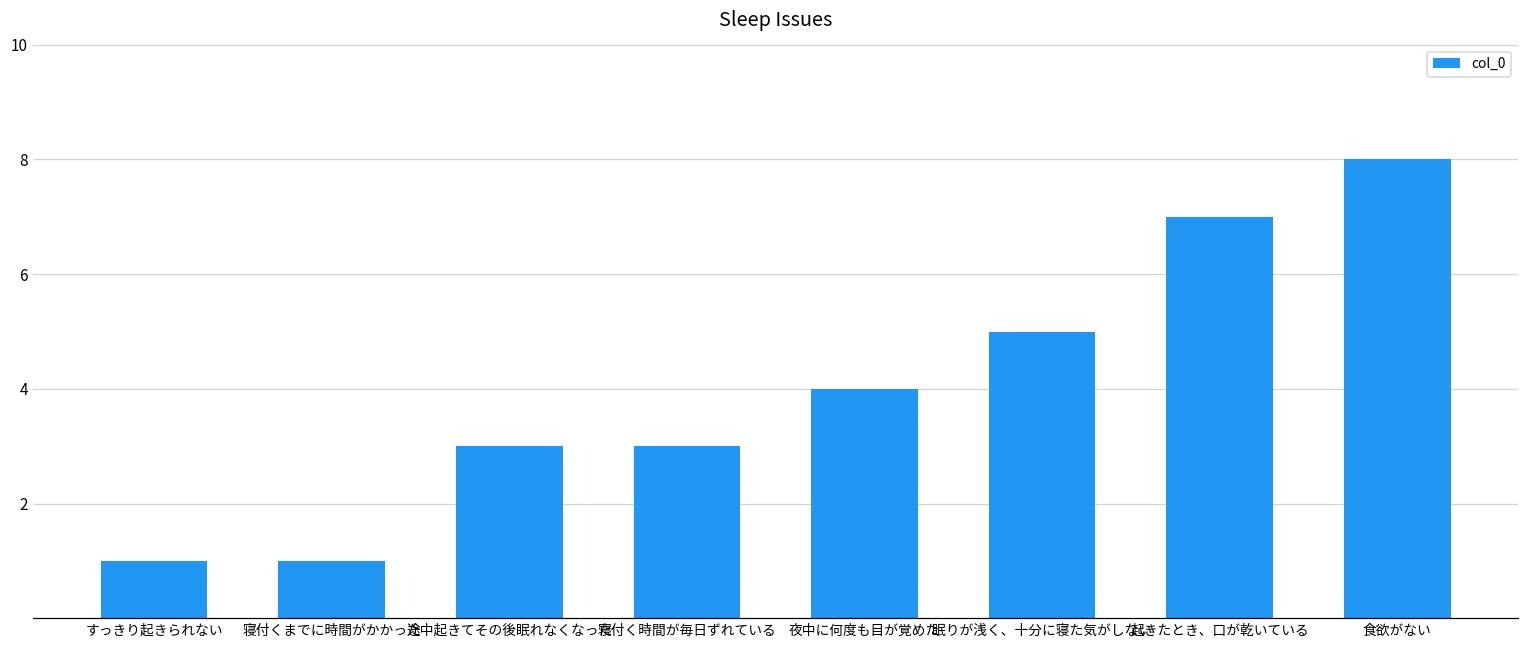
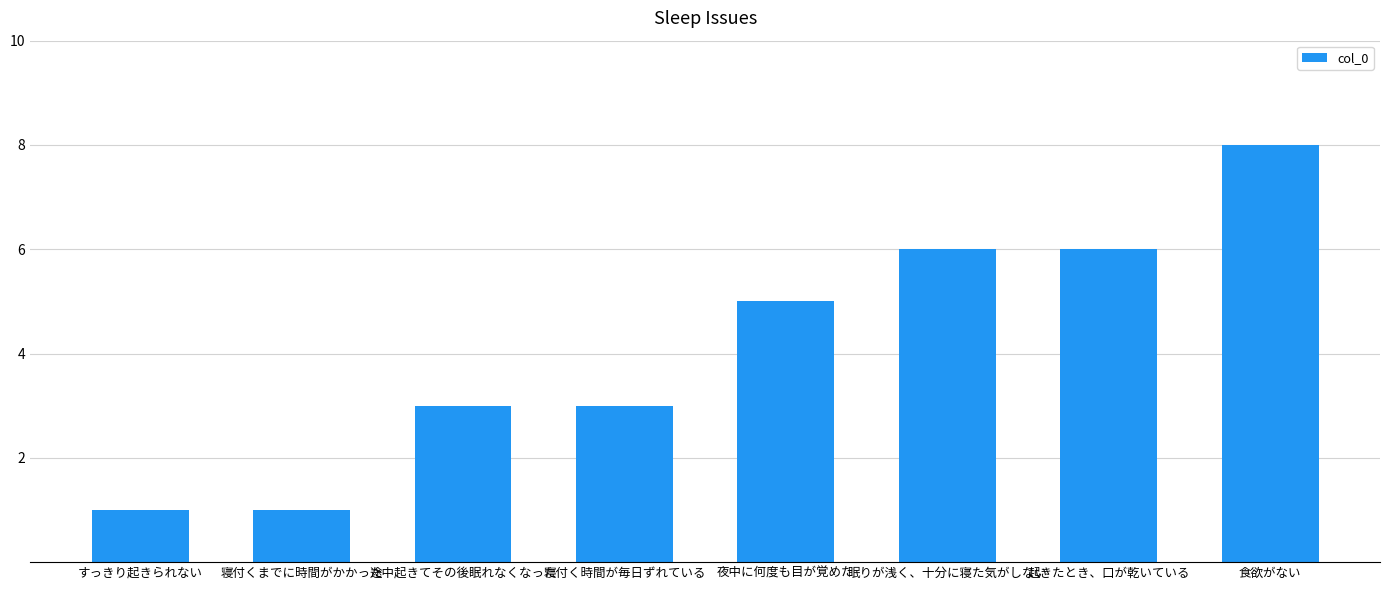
夜中に何度も目が覚めた: 4 -> 5
眠りが浅く、十分に寝た気がしない: 5 -> 6
起きたとき、口が乾いている: 7 -> 6
